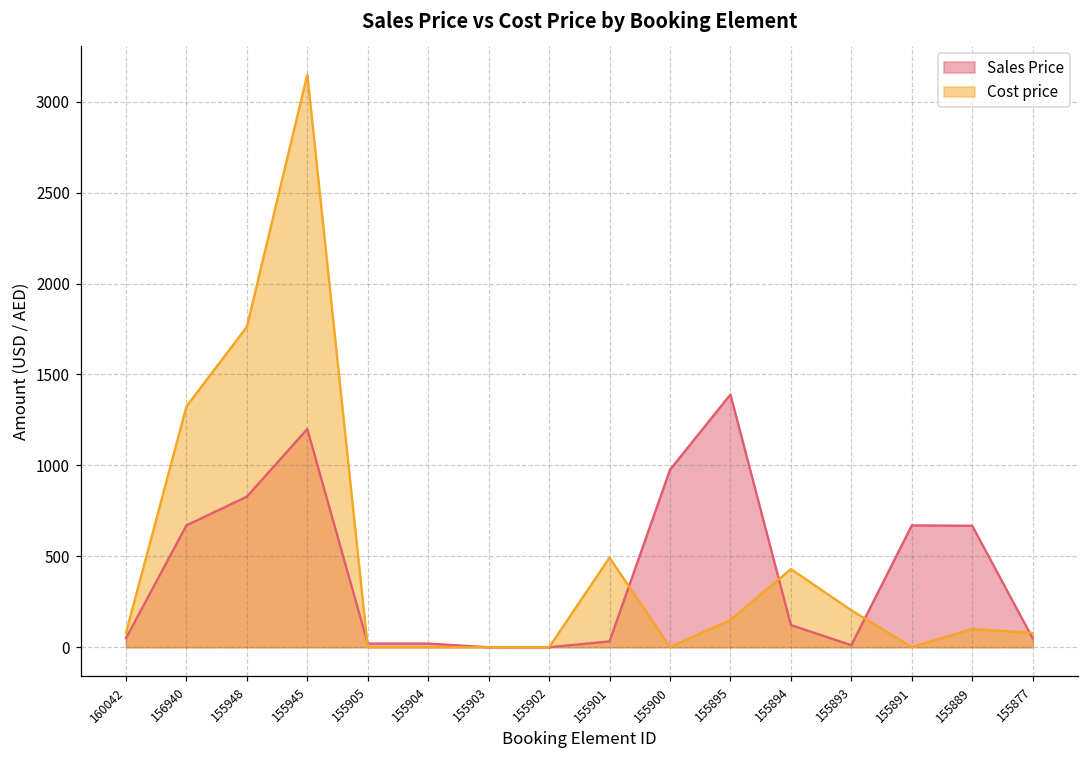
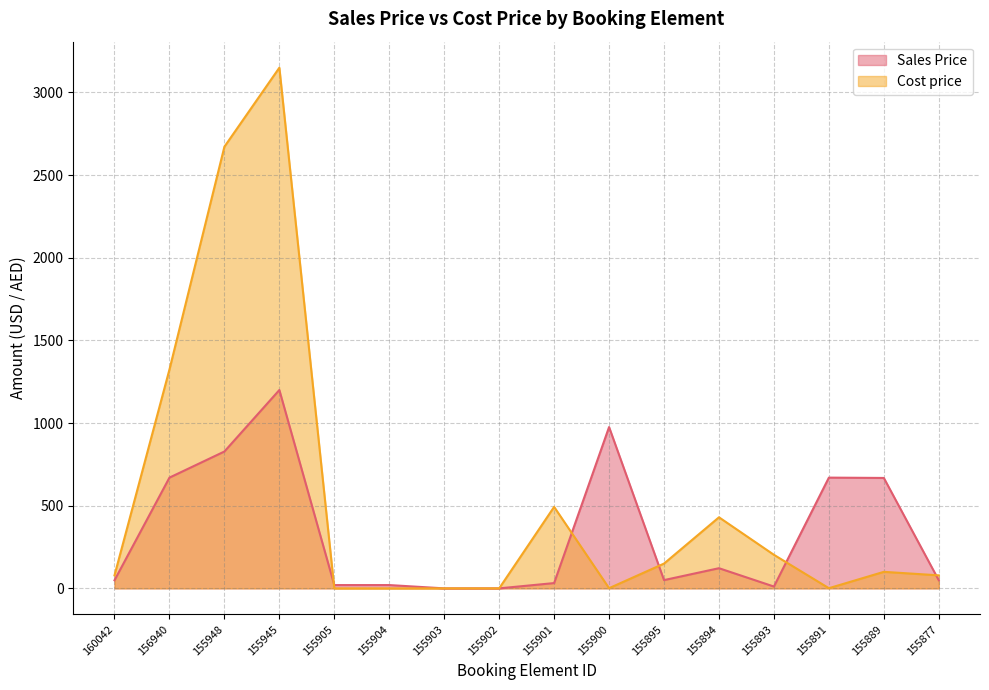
Cost price, 155948: 1760 -> 2670
Sales Price, 155895: 1390 -> 50
